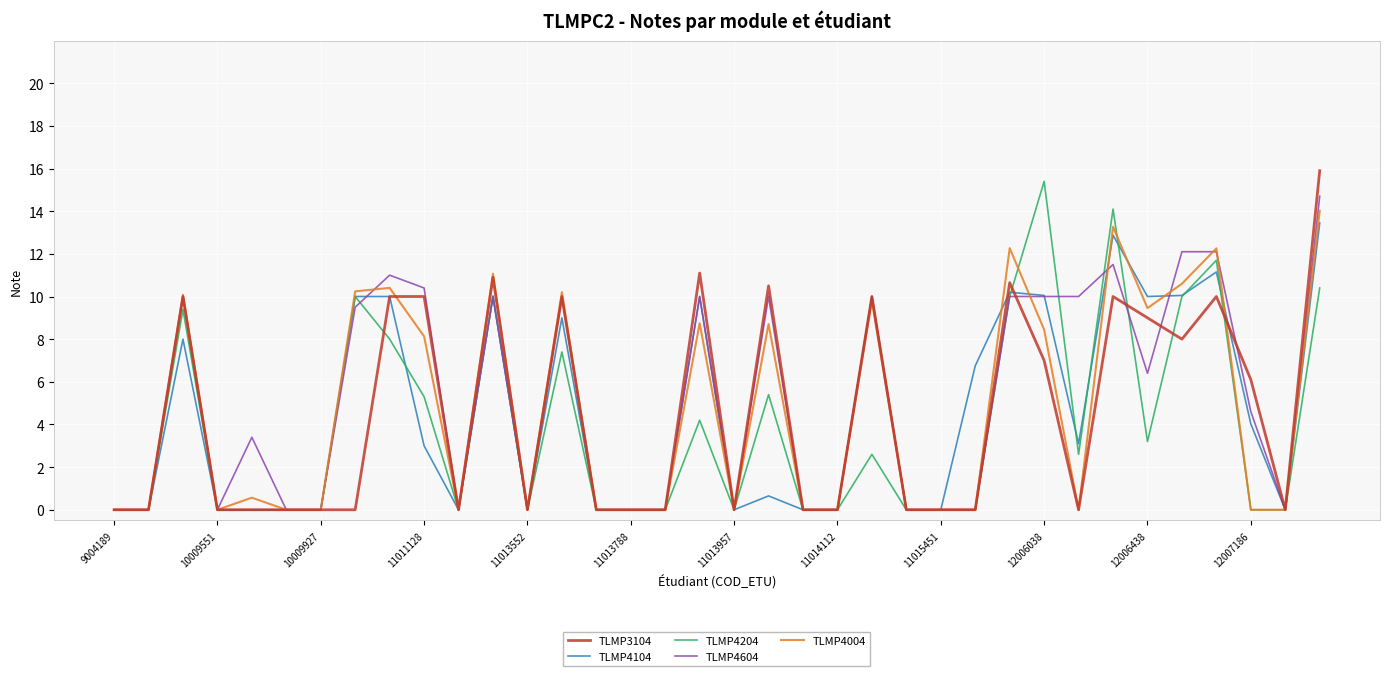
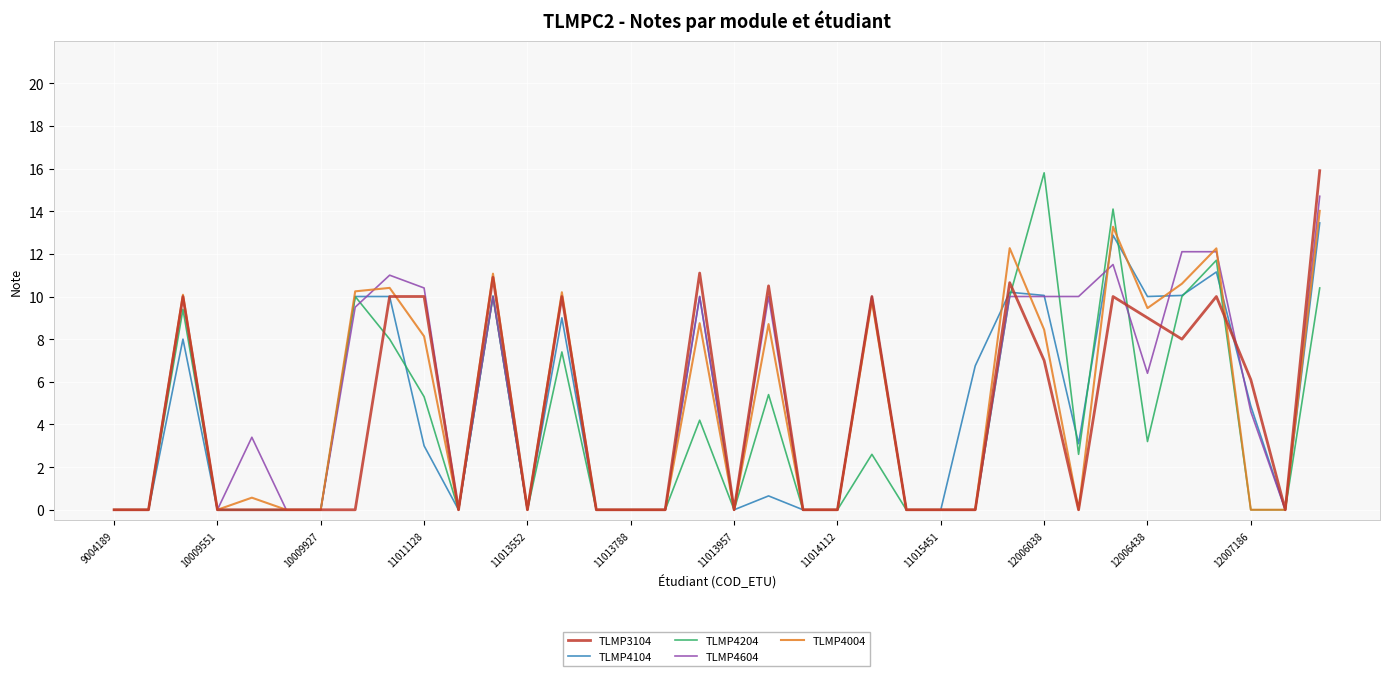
TLMP4204, 12006038: 15.4 -> 15.8
TLMP4104, 12007186: 4.0 -> 4.9
